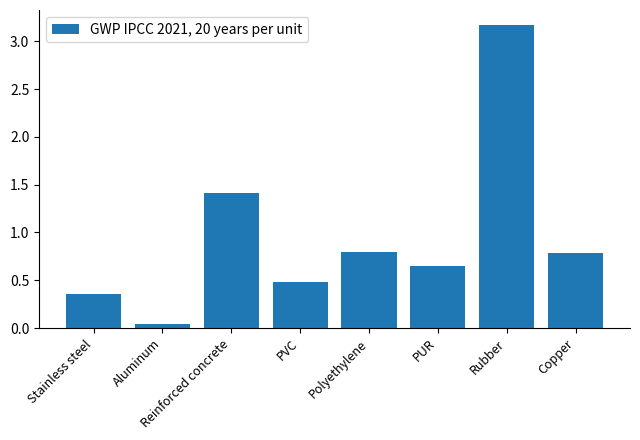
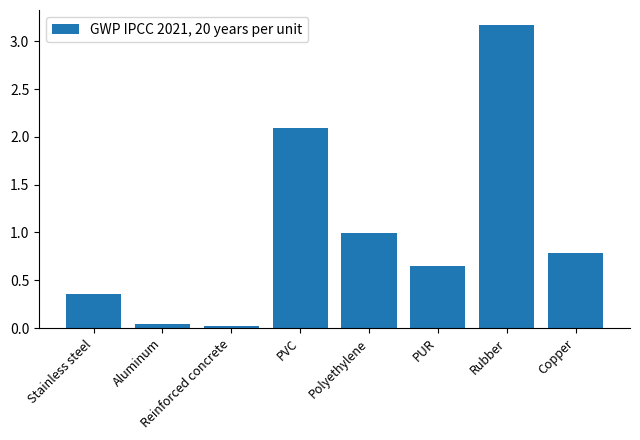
Reinforced concrete: 1.4 -> 0.0
PVC: 0.5 -> 2.1
Polyethylene: 0.8 -> 1.0
